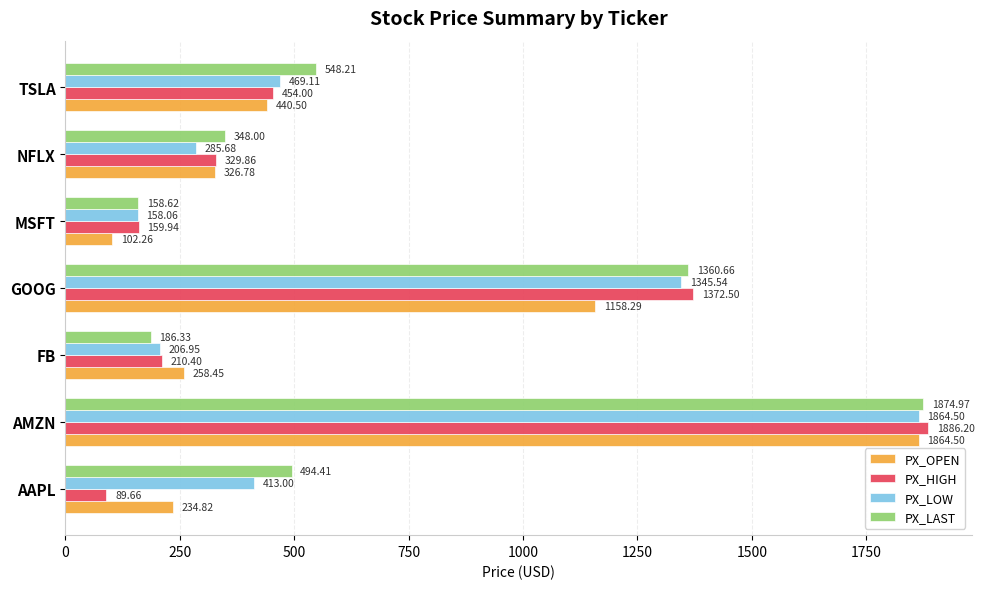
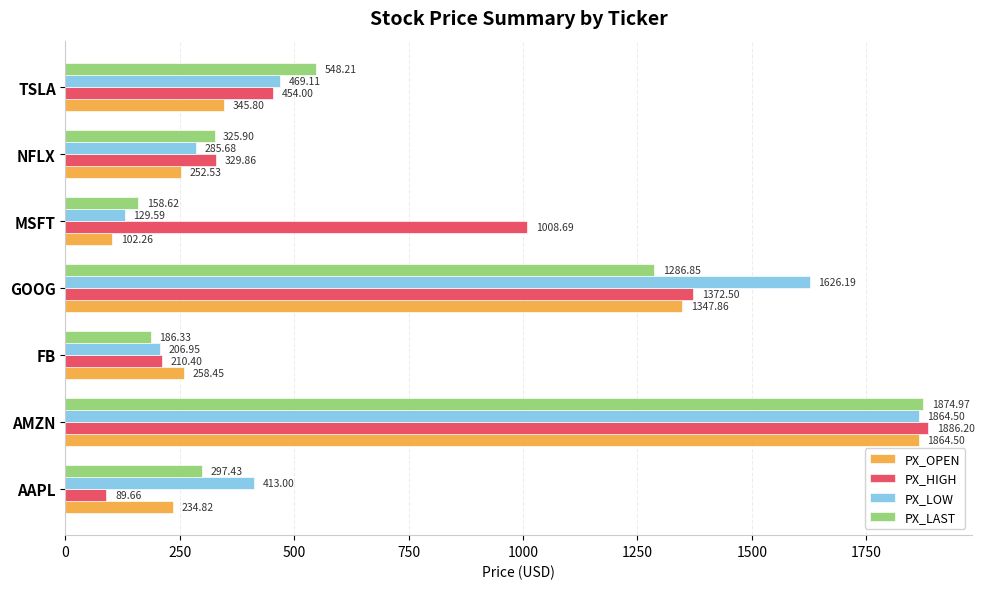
PX_OPEN, TSLA: 440.50 -> 345.80
PX_LAST, NFLX: 348.00 -> 325.90
PX_OPEN, NFLX: 326.78 -> 252.53
PX_LOW, MSFT: 158.06 -> 129.59
PX_HIGH, MSFT: 159.94 -> 1008.69
PX_LAST, GOOG: 1360.66 -> 1286.85
PX_LOW, GOOG: 1345.54 -> 1626.19
PX_OPEN, GOOG: 1158.29 -> 1347.86
PX_LAST, AAPL: 494.41 -> 297.43
